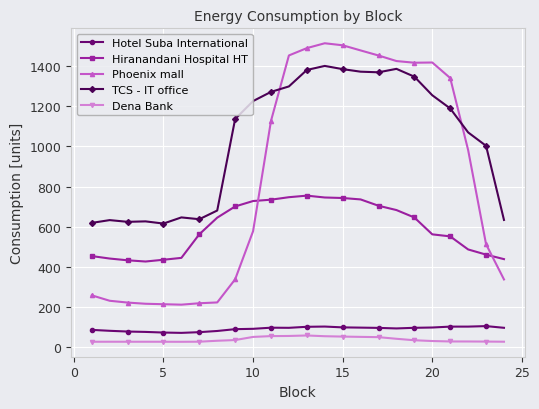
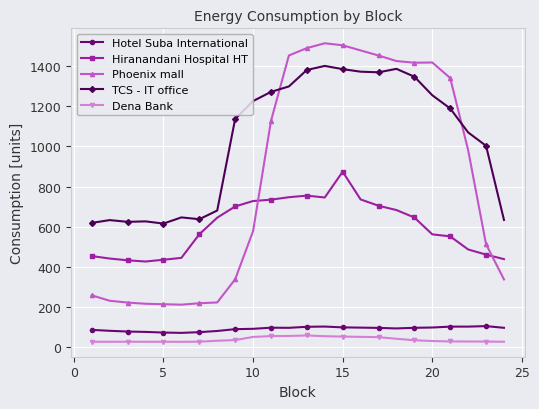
Hiranandani Hospital HT, 15: 740 -> 870
